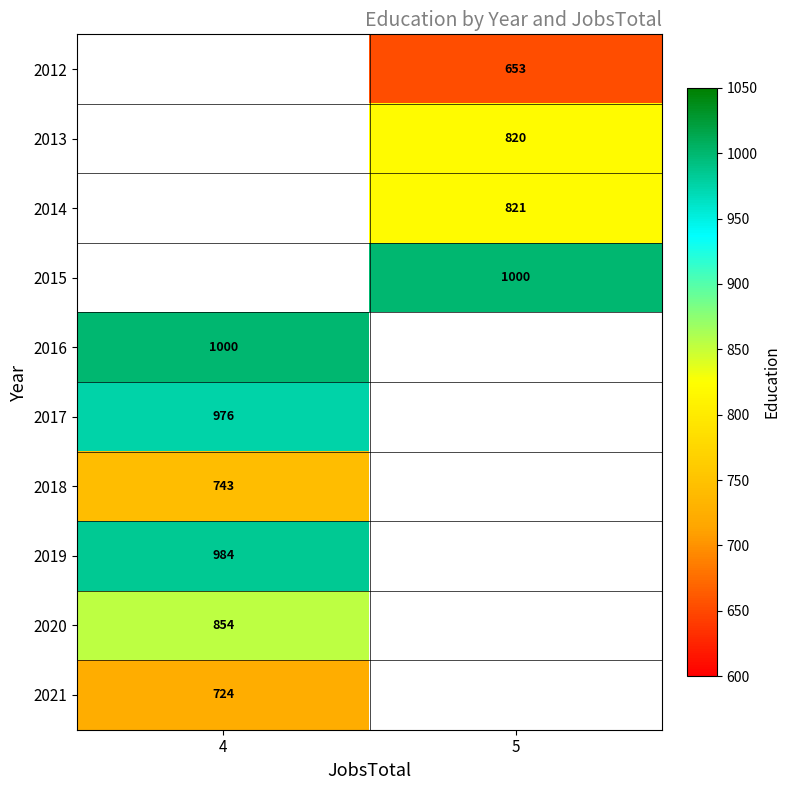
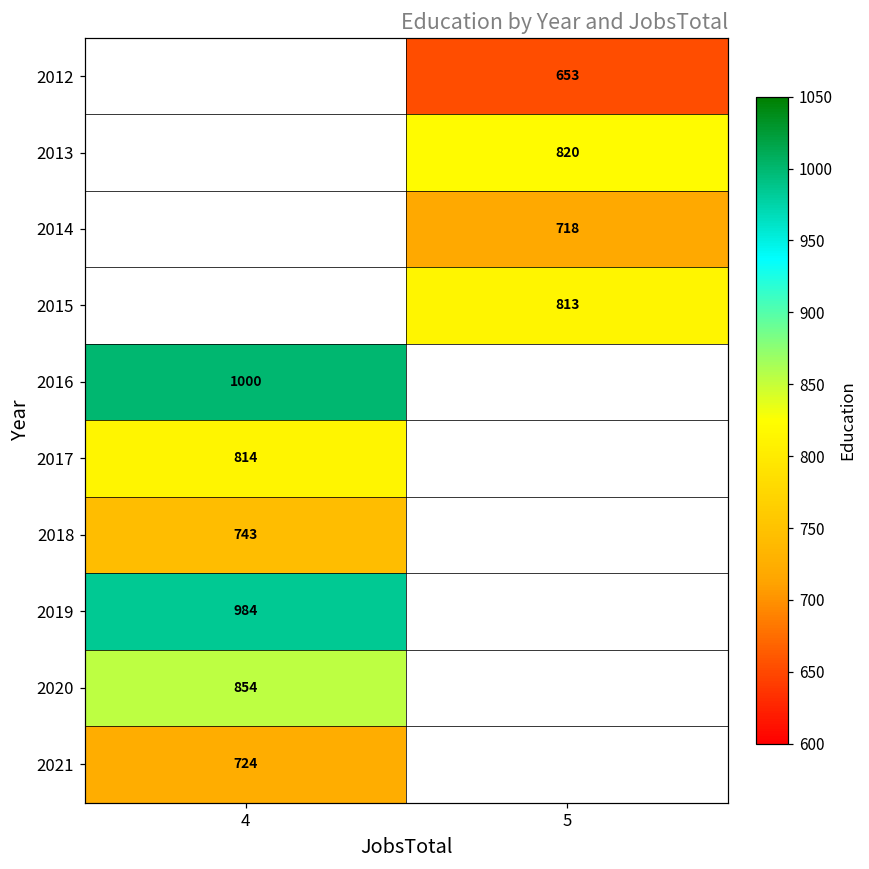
2014, 5: 821 -> 718
2015, 5: 1000 -> 813
2017, 4: 976 -> 814
